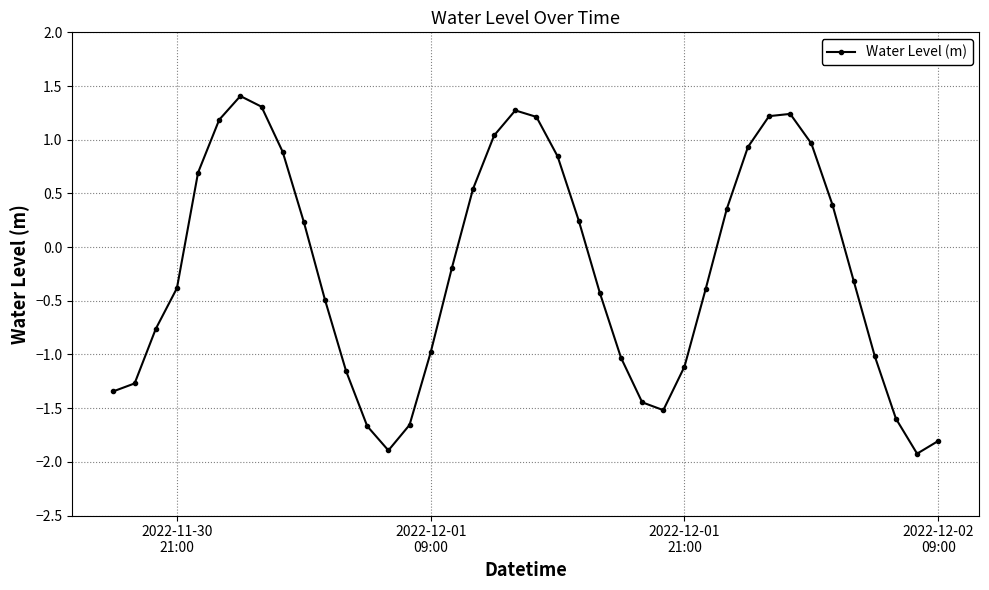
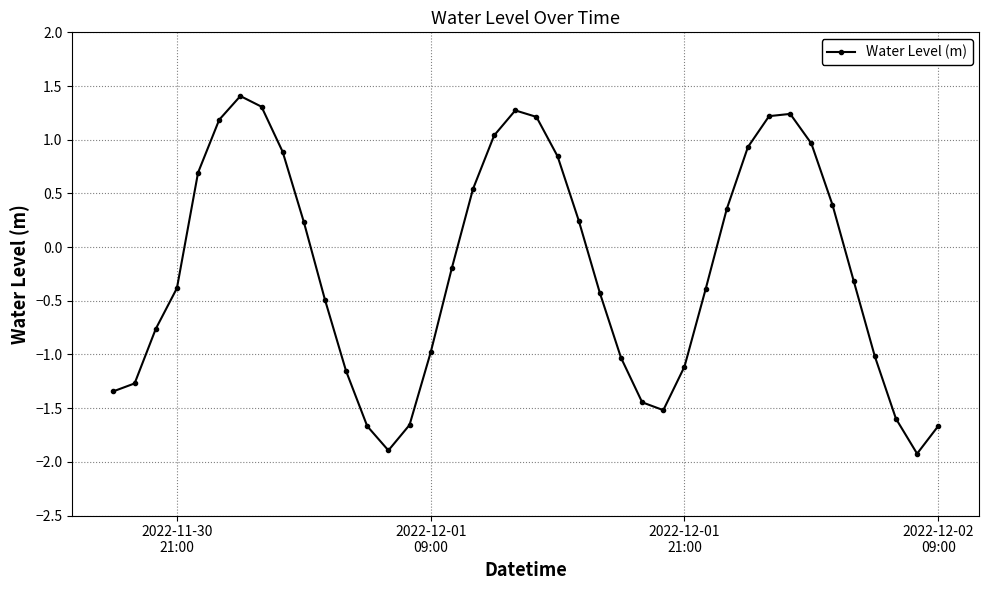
2022-12-02 09:00: -1.81 -> -1.67
